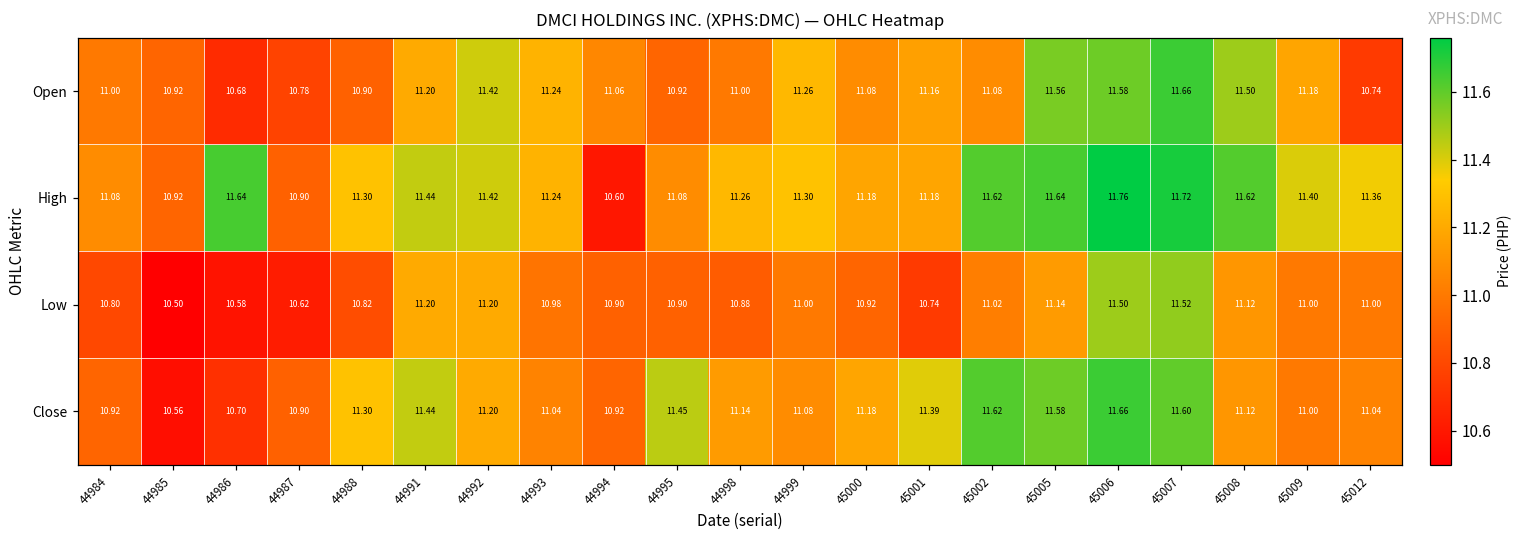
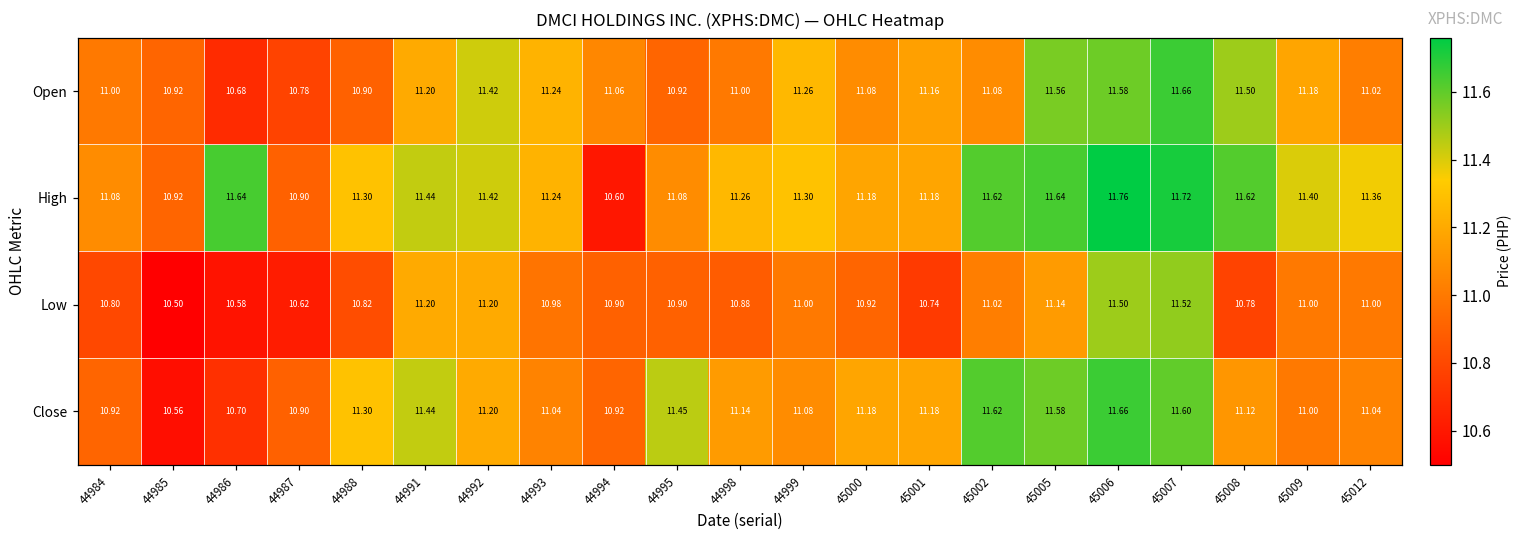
Open, 45012: 10.74 -> 11.02
Low, 45008: 11.12 -> 10.78
Close, 45001: 11.39 -> 11.18
